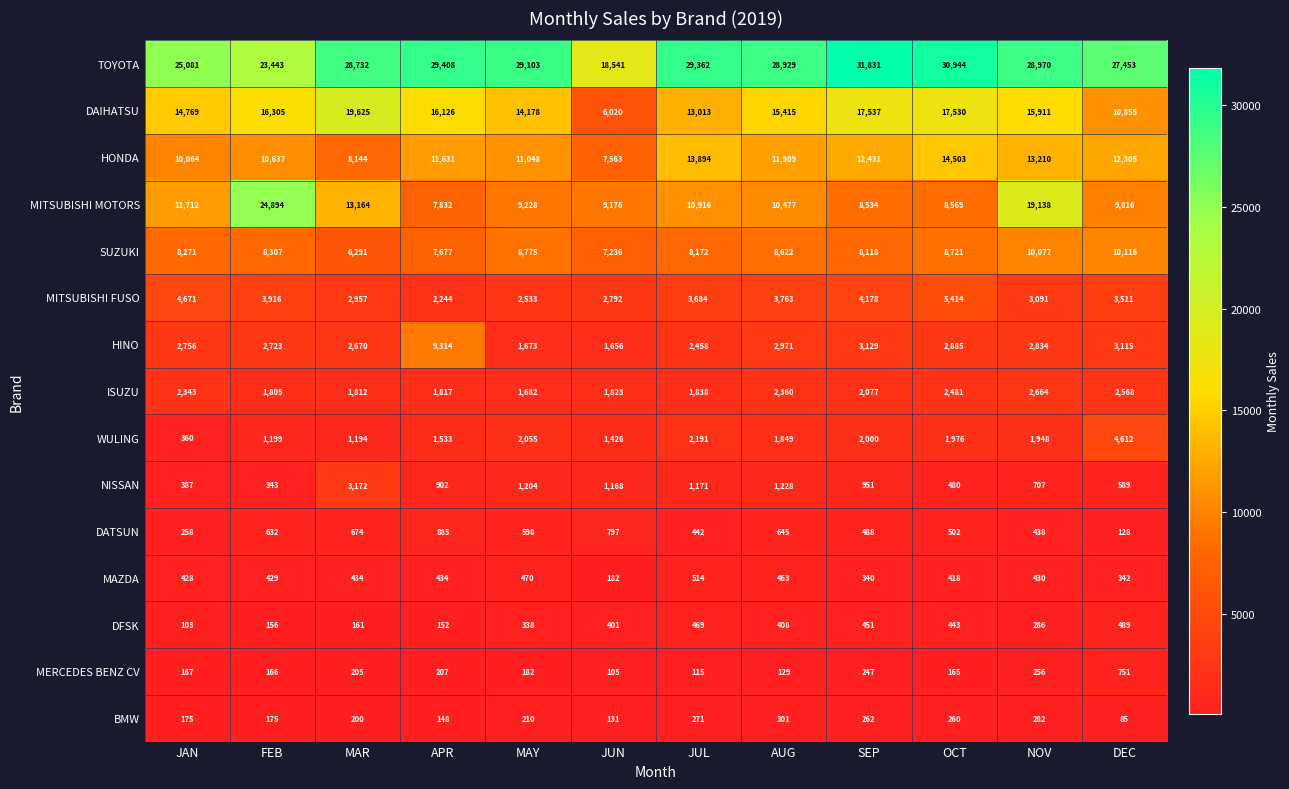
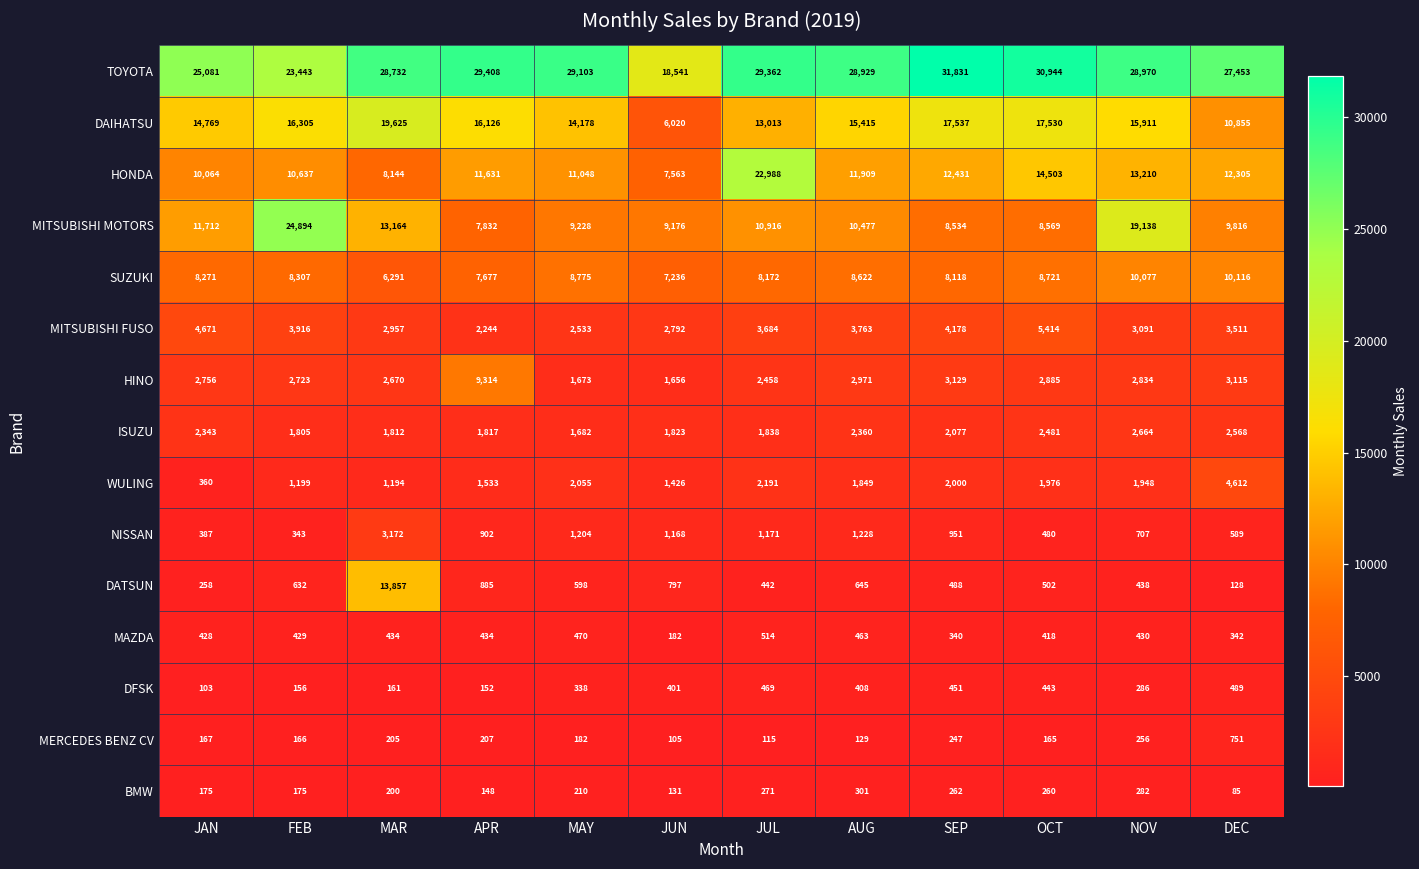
HONDA, JUL: 13,894 -> 22,988
DATSUN, MAR: 674 -> 13,857
